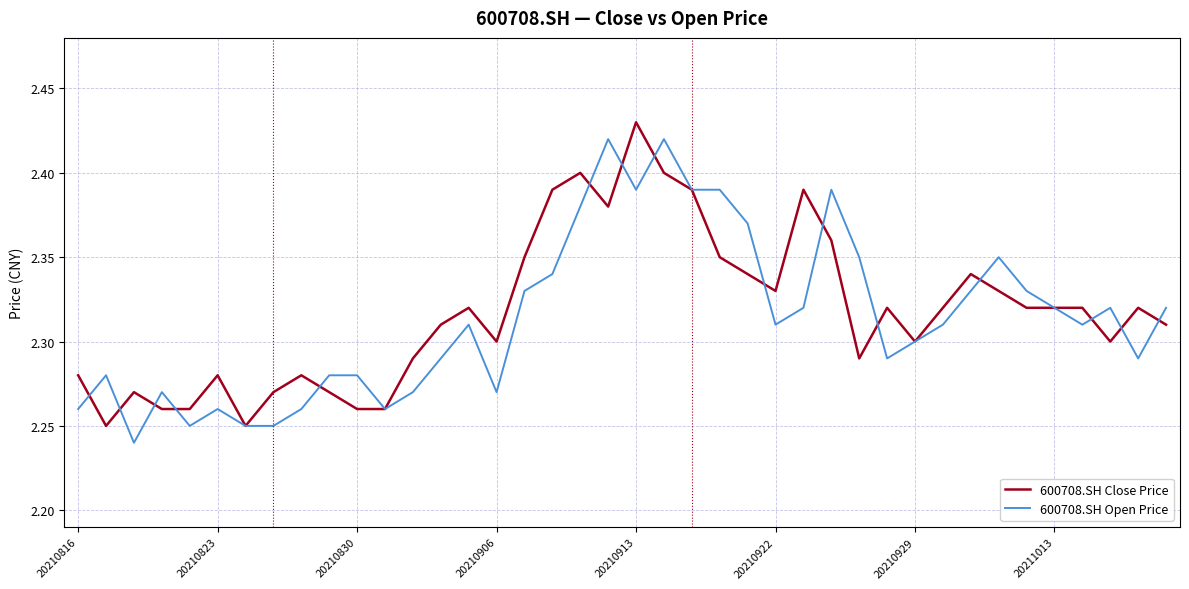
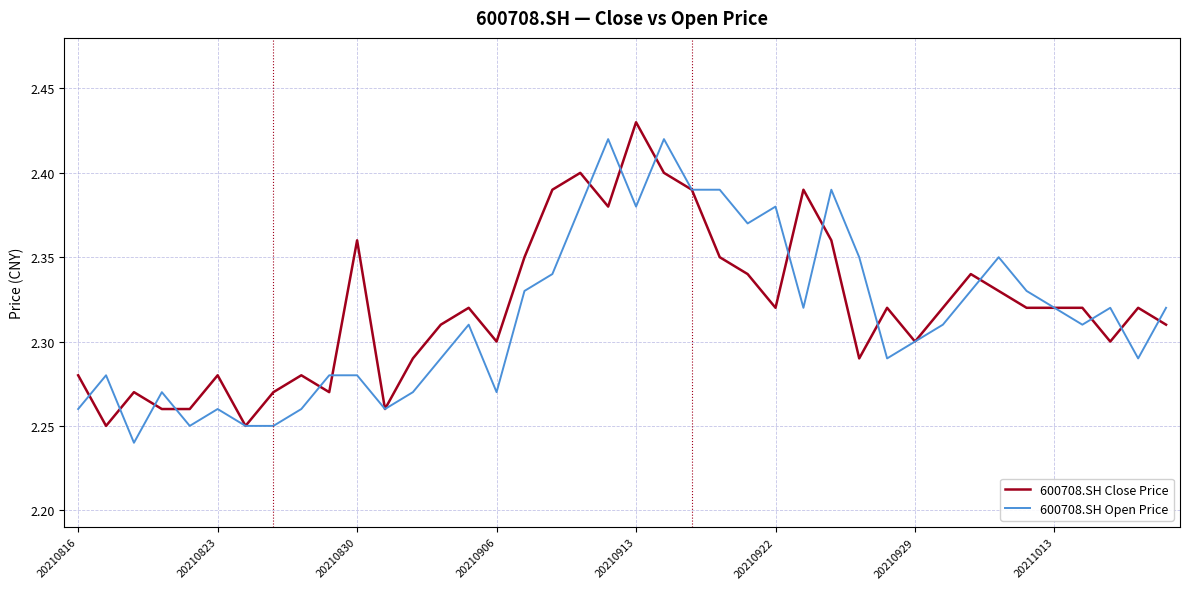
600708.SH Close Price, 20210830: 2.26 -> 2.36
600708.SH Open Price, 20210913: 2.39 -> 2.38
600708.SH Close Price, 20210922: 2.33 -> 2.32
600708.SH Open Price, 20210922: 2.31 -> 2.38
